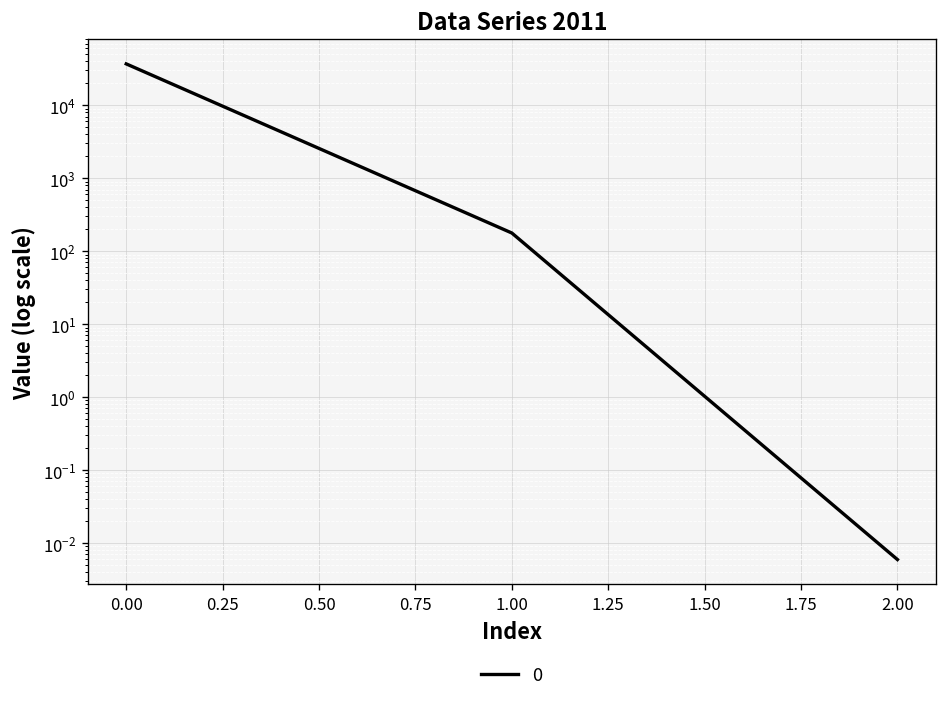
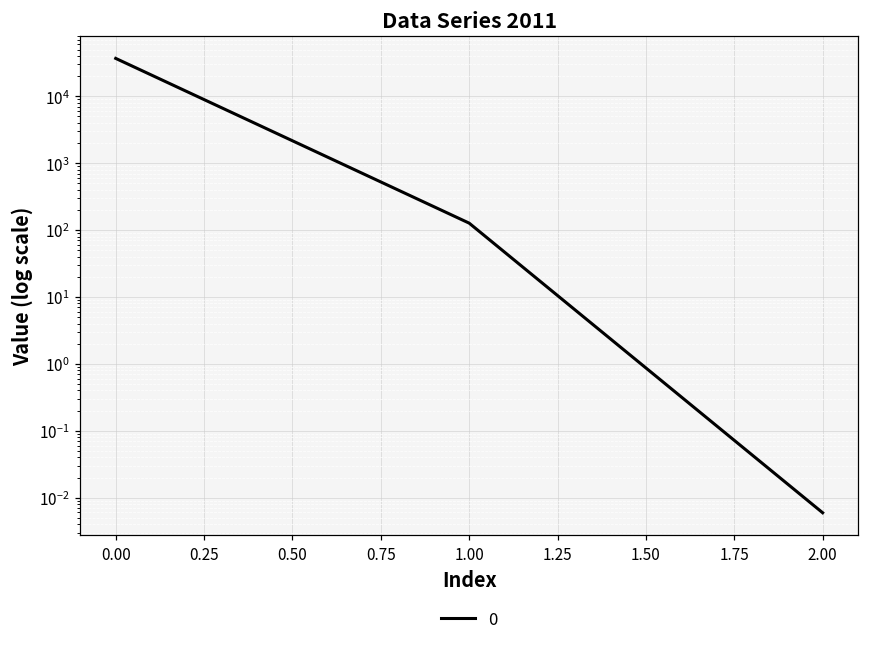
1.00: 180 -> 130
